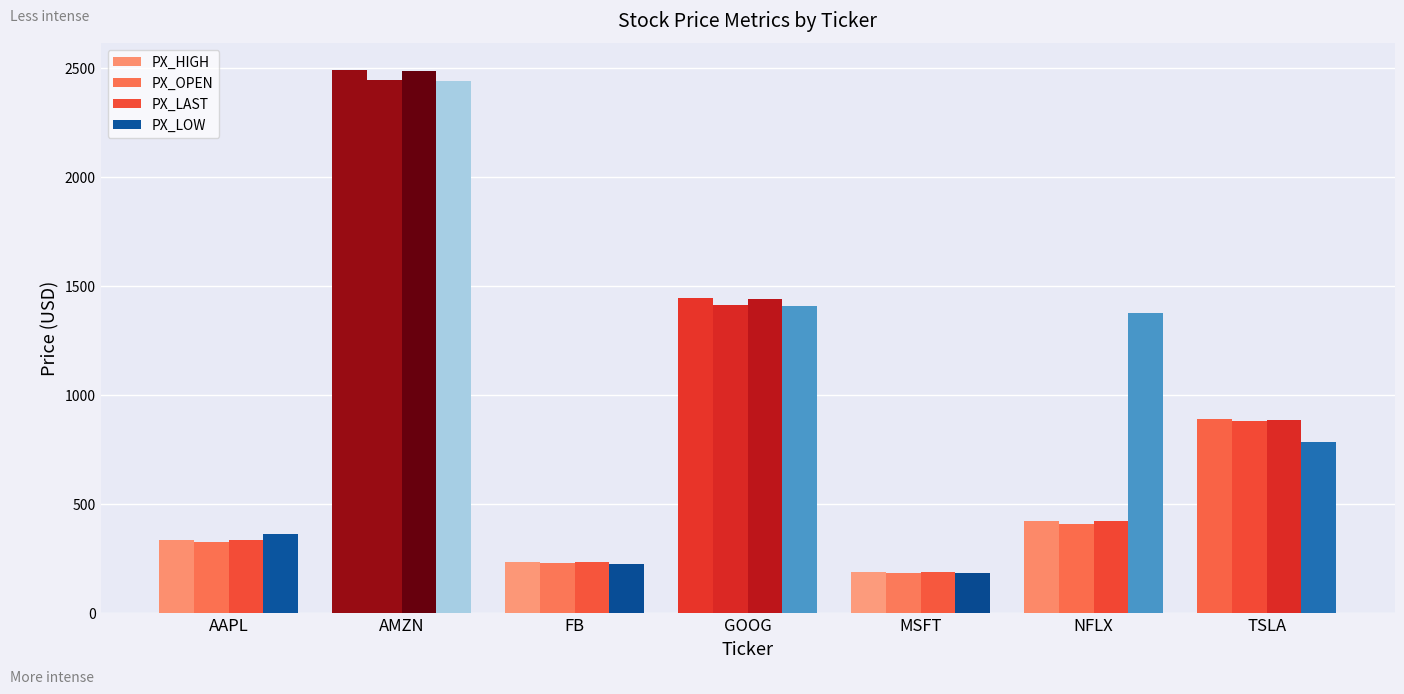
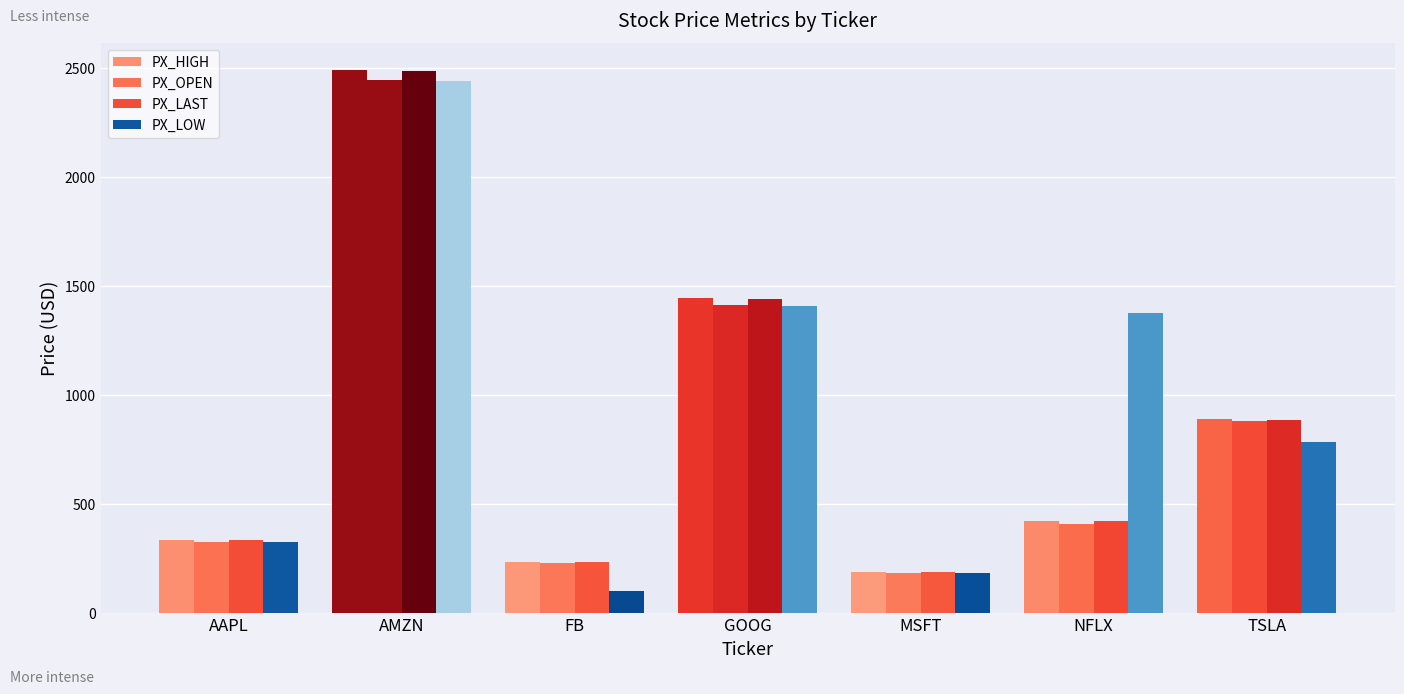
PX_LOW, AAPL: 360 -> 320
PX_LOW, FB: 230 -> 100
